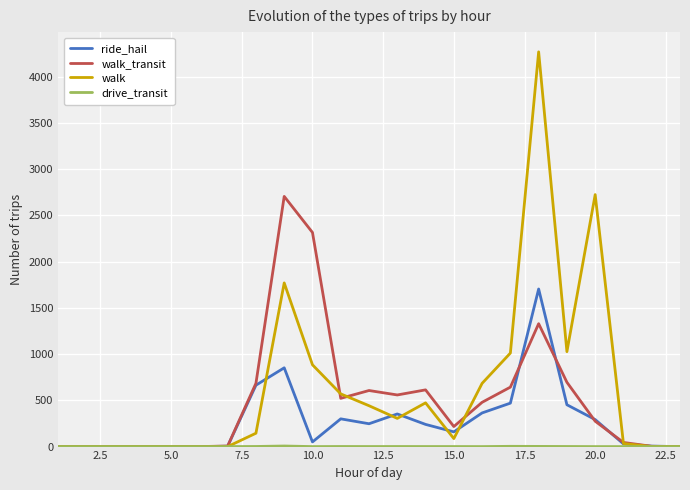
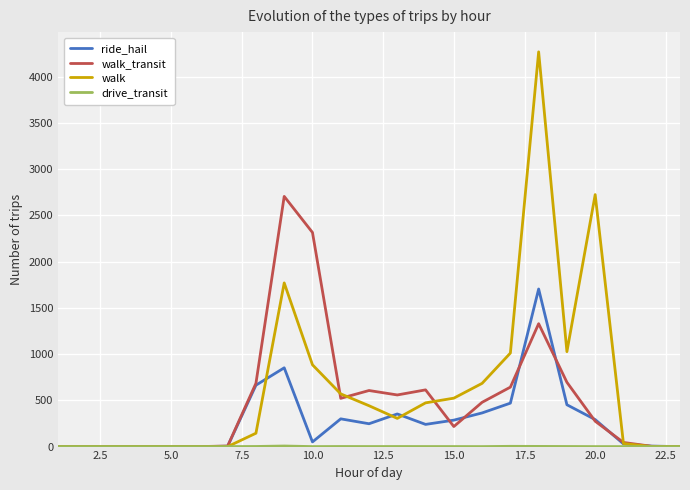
ride_hail, 15.0: 200 -> 300
walk, 15.0: 100 -> 500
